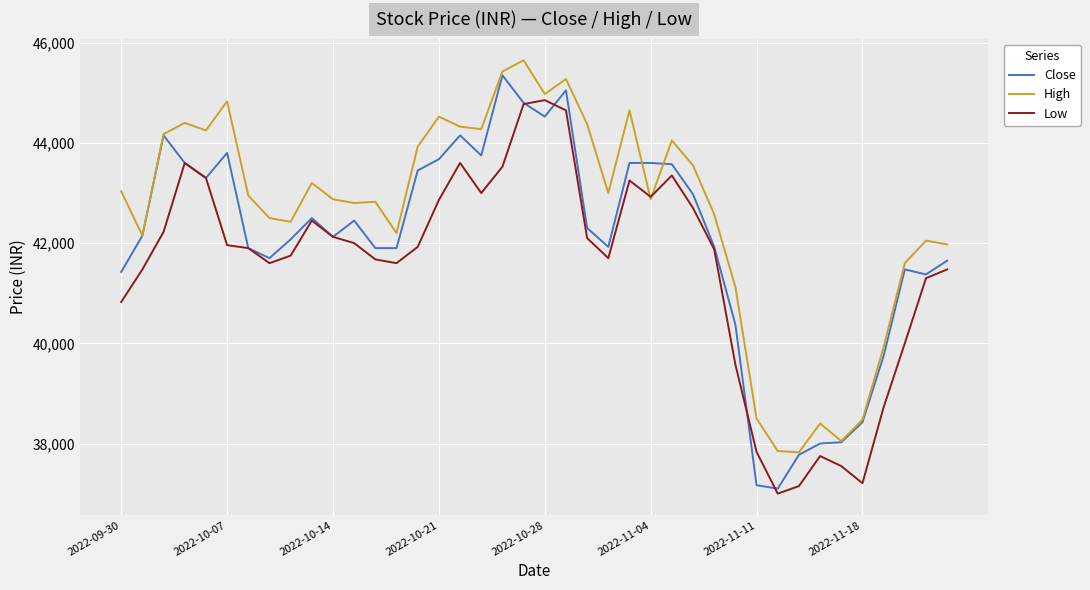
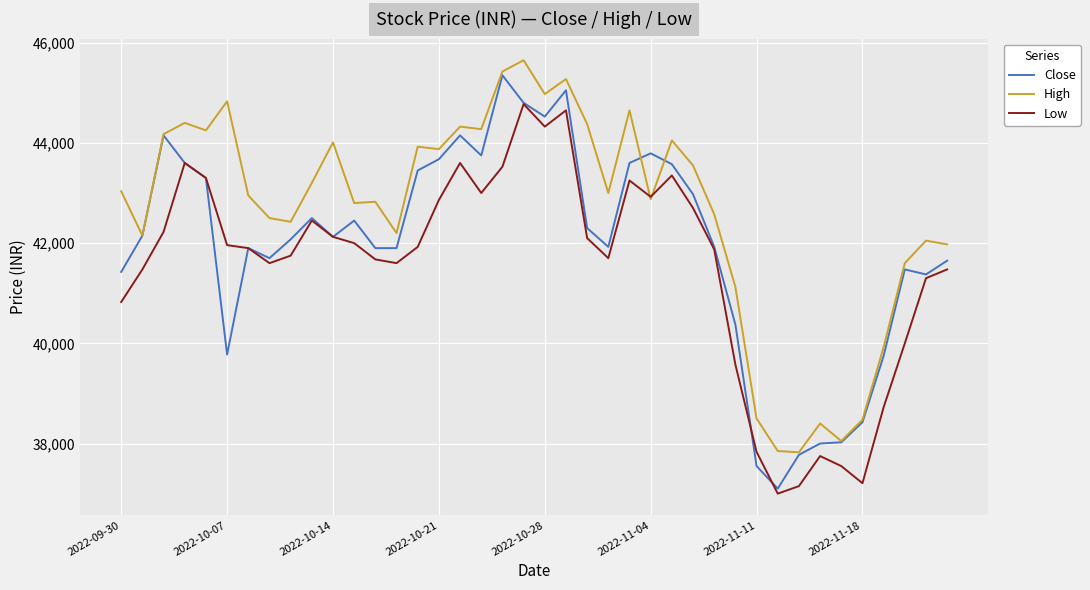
Close, 2022-10-07: 43,800 -> 39,800
High, 2022-10-14: 42,900 -> 44,000
High, 2022-10-21: 44,500 -> 43,900
Low, 2022-10-28: 44,900 -> 44,300
Close, 2022-11-04: 43,600 -> 43,800
Close, 2022-11-11: 37,200 -> 37,600
